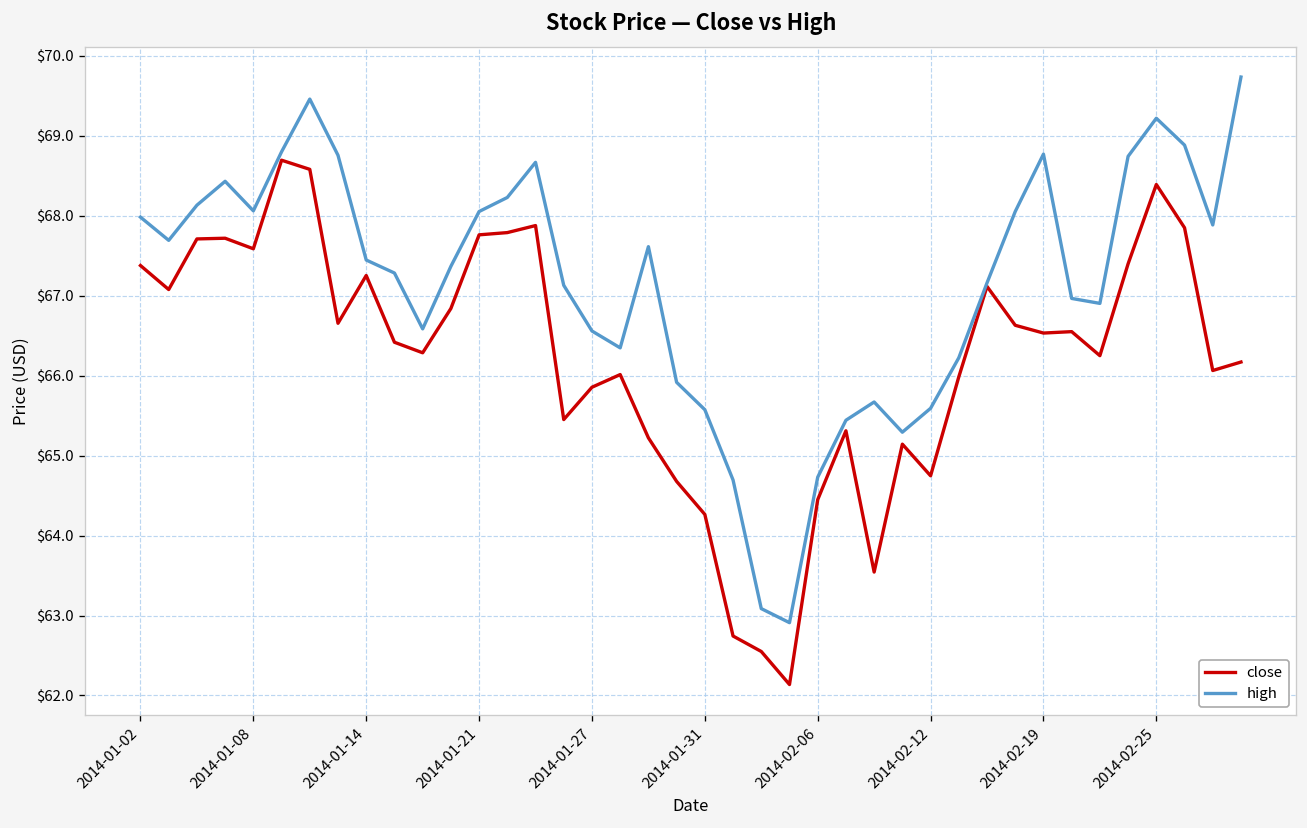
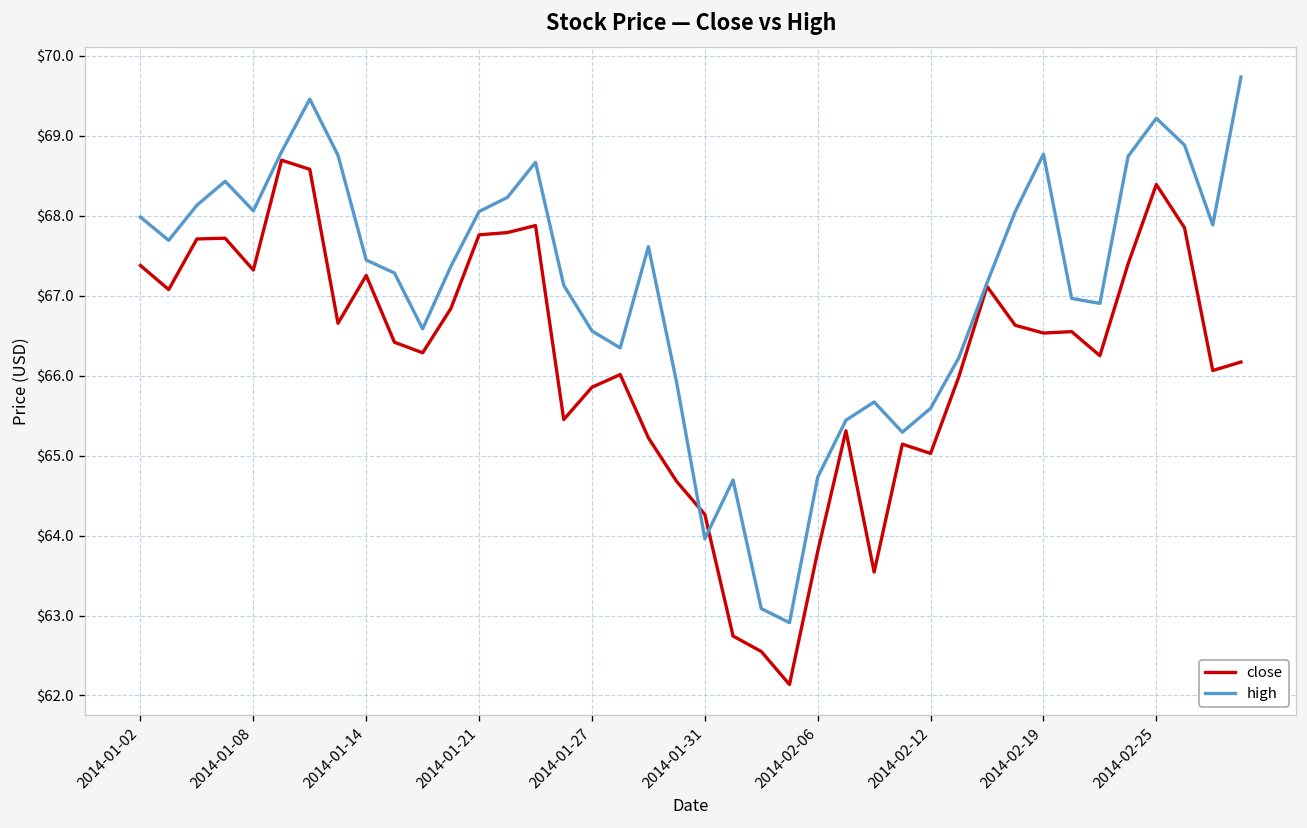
close, 2014-01-08: $67.6 -> $67.3
high, 2014-01-31: $65.6 -> $64.0
close, 2014-02-06: $64.4 -> $63.8
close, 2014-02-12: $64.7 -> $65.0
